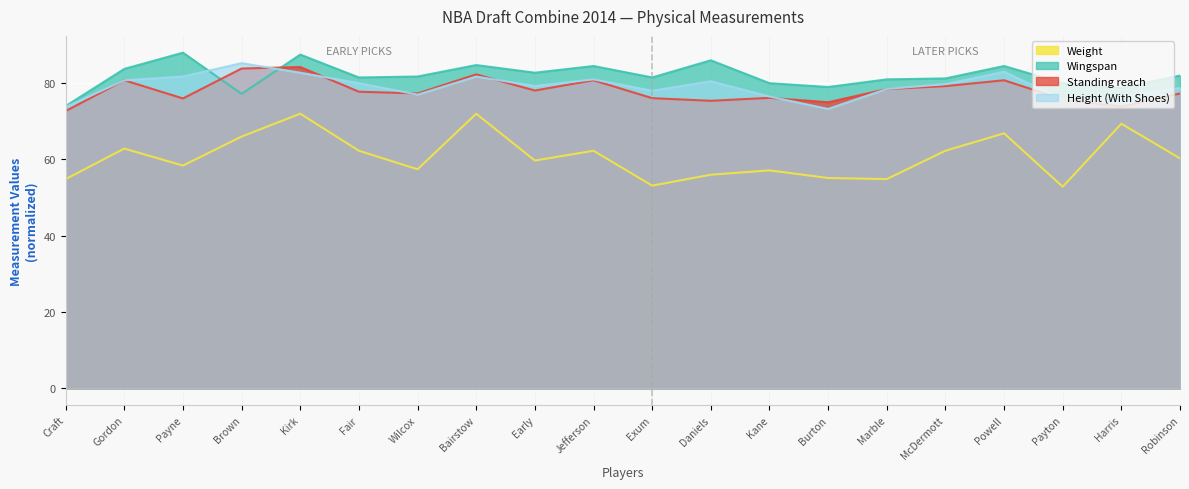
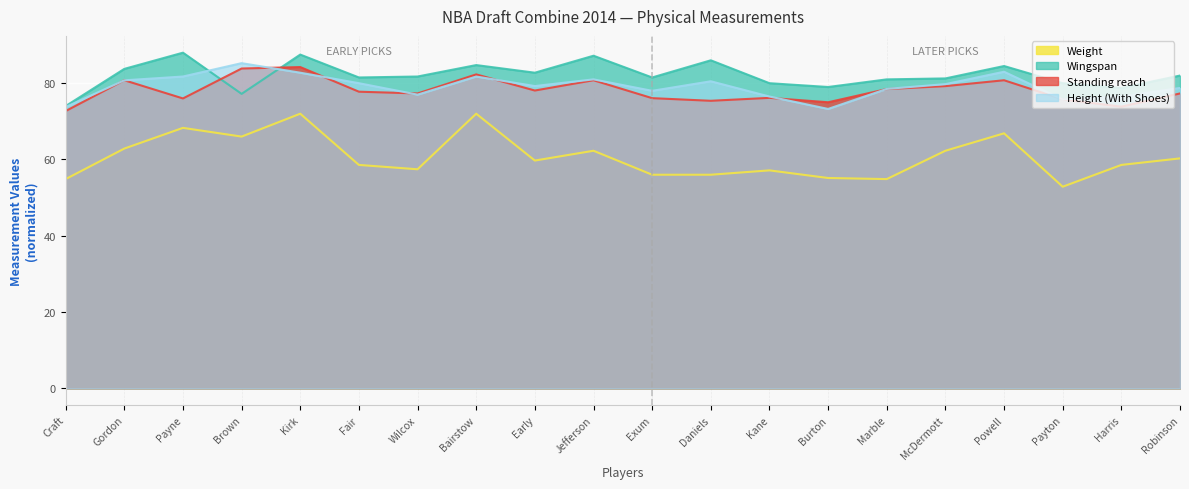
Weight, Payne: 58 -> 68
Weight, Fair: 62 -> 59
Wingspan, Jefferson: 85 -> 87
Weight, Exum: 53 -> 56
Weight, Harris: 69 -> 59
